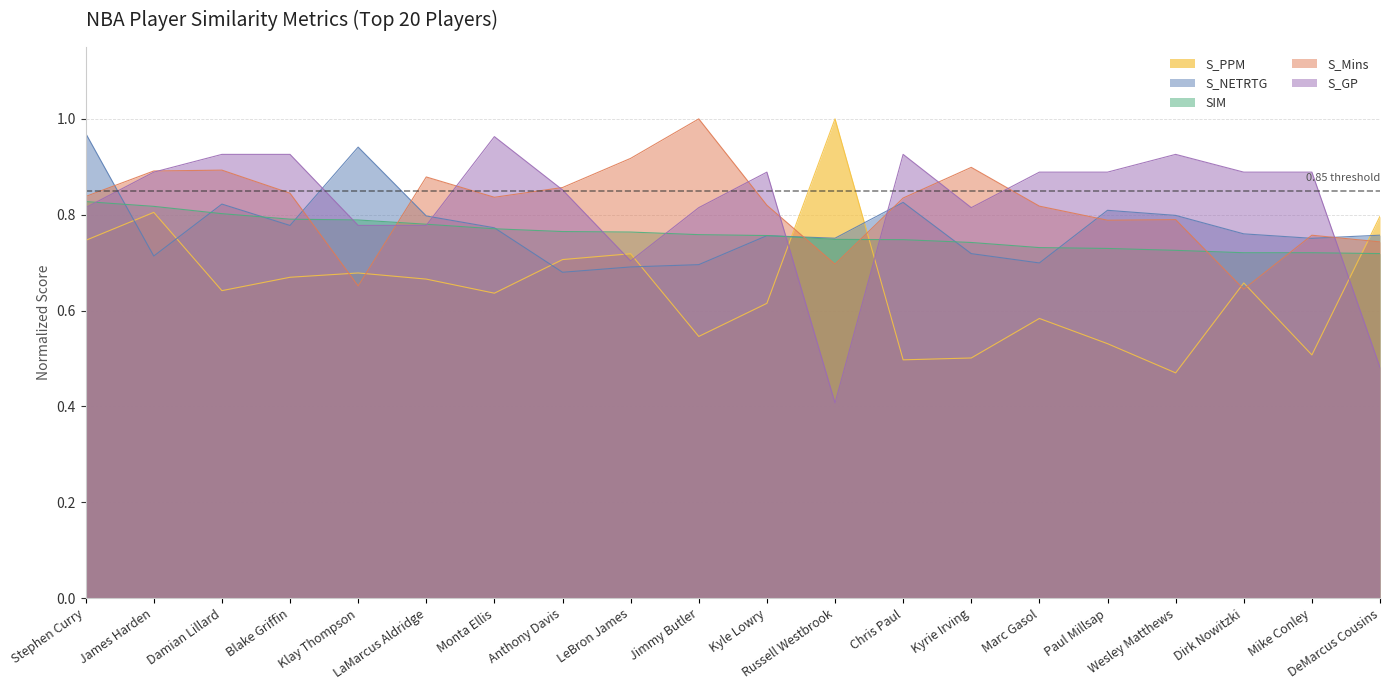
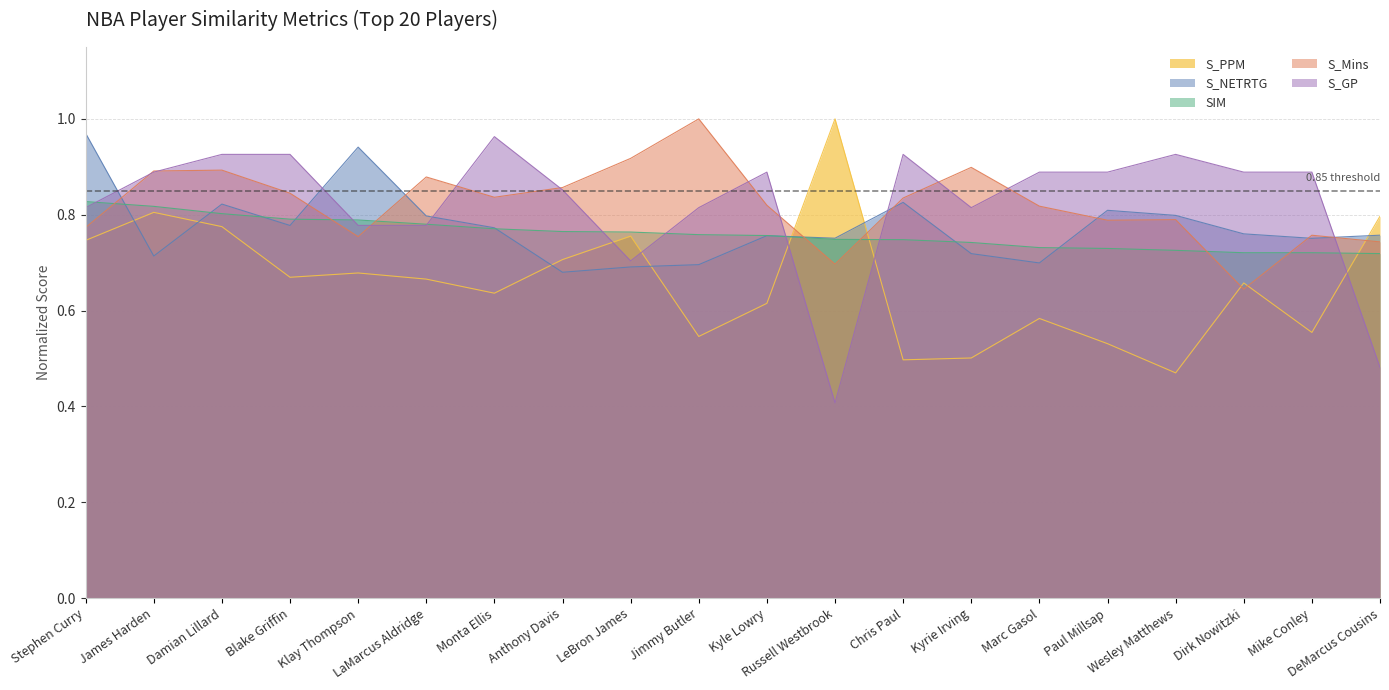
S_Mins, Stephen Curry: 0.84 -> 0.77
S_PPM, Damian Lillard: 0.64 -> 0.78
S_Mins, Klay Thompson: 0.65 -> 0.75
S_PPM, LeBron James: 0.72 -> 0.76
S_PPM, Mike Conley: 0.51 -> 0.55
